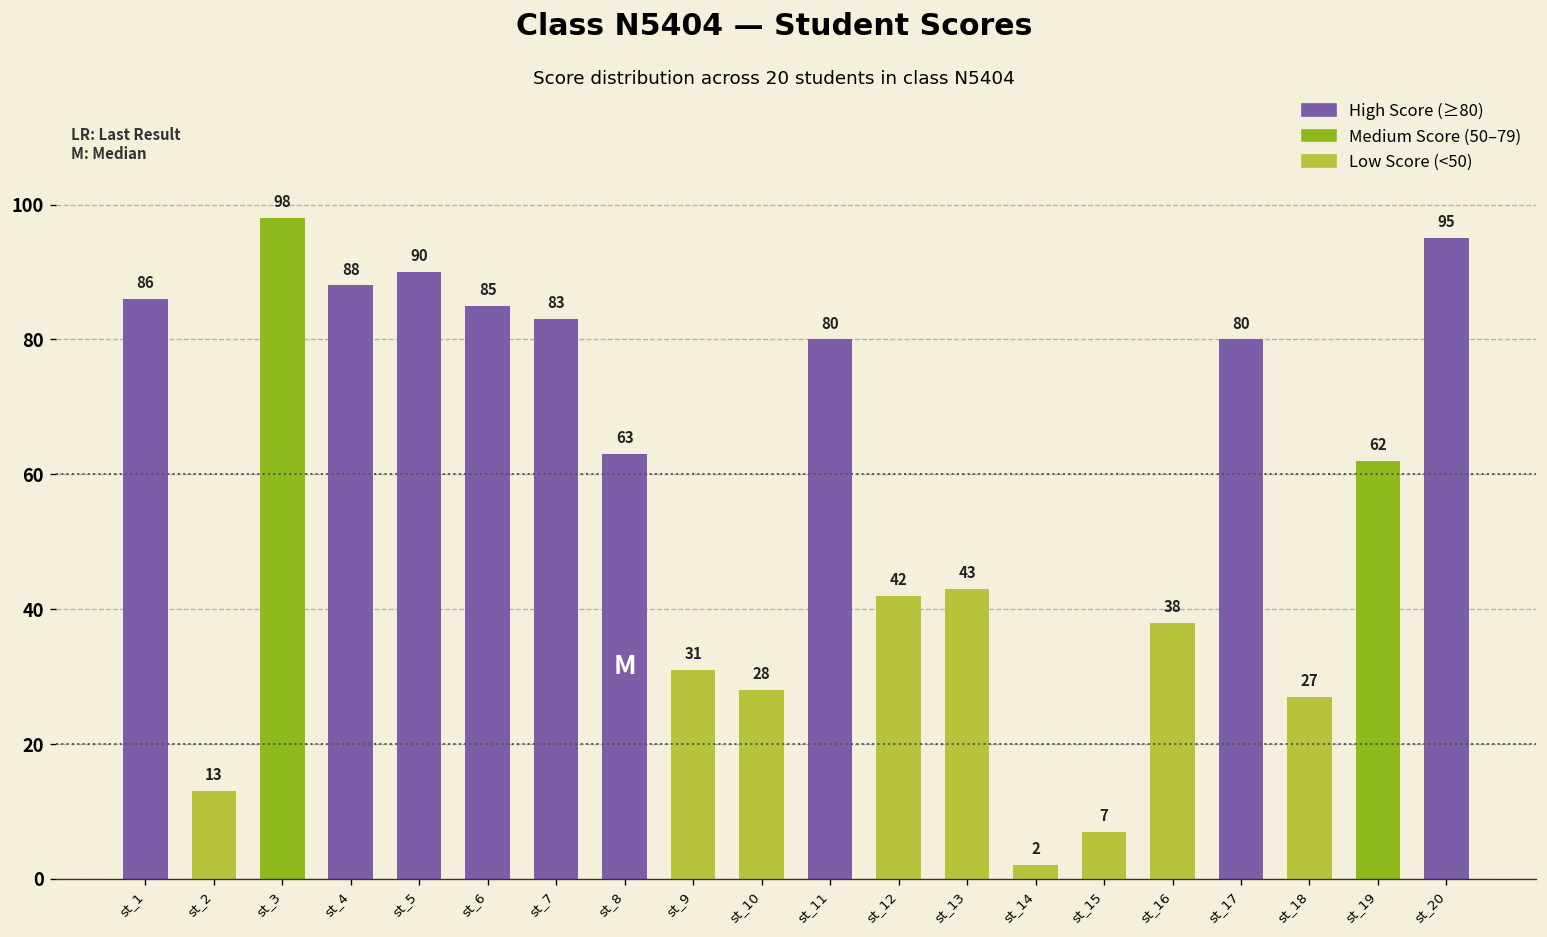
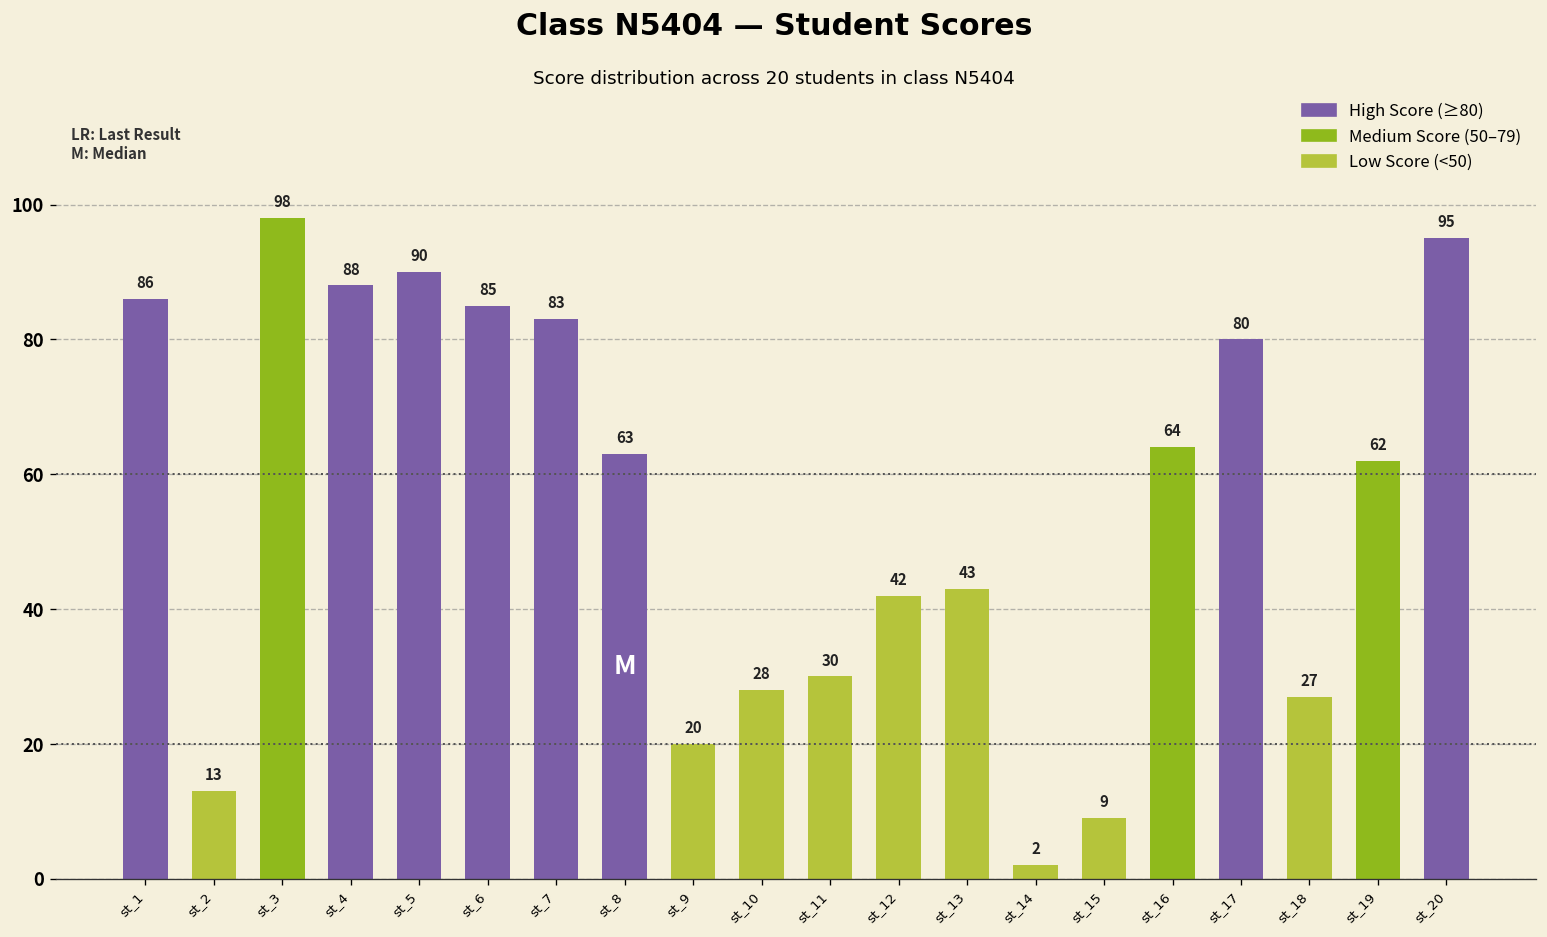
st_9: 31 -> 20
st_11: 80 -> 30
st_15: 7 -> 9
st_16: 38 -> 64
